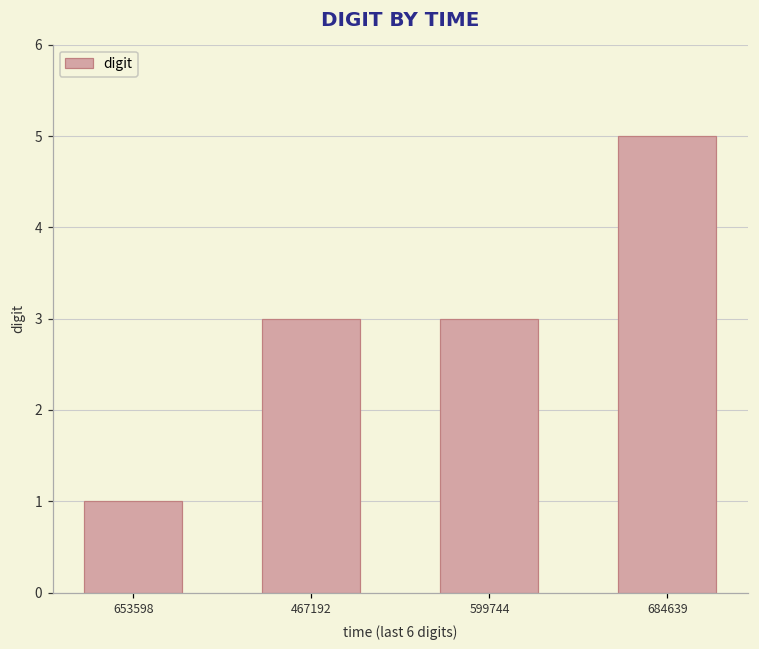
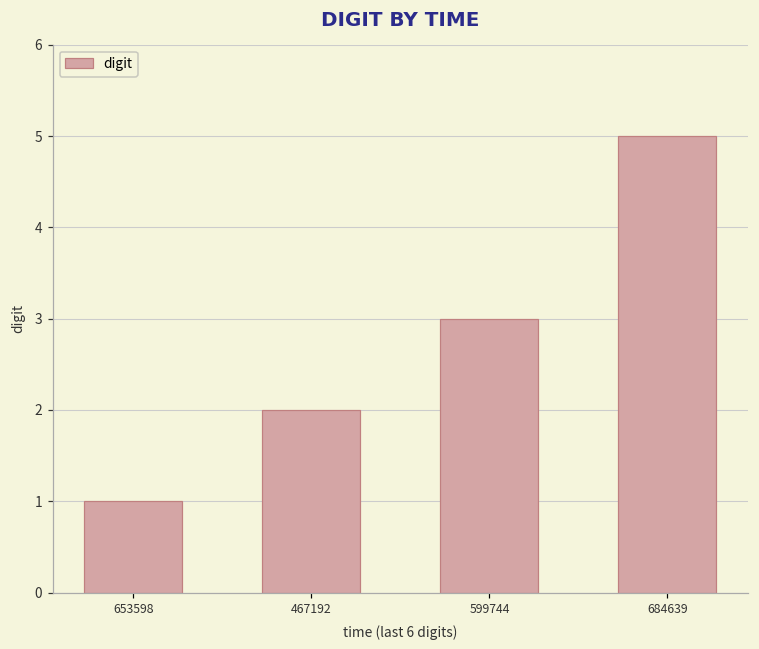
467192: 3 -> 2
